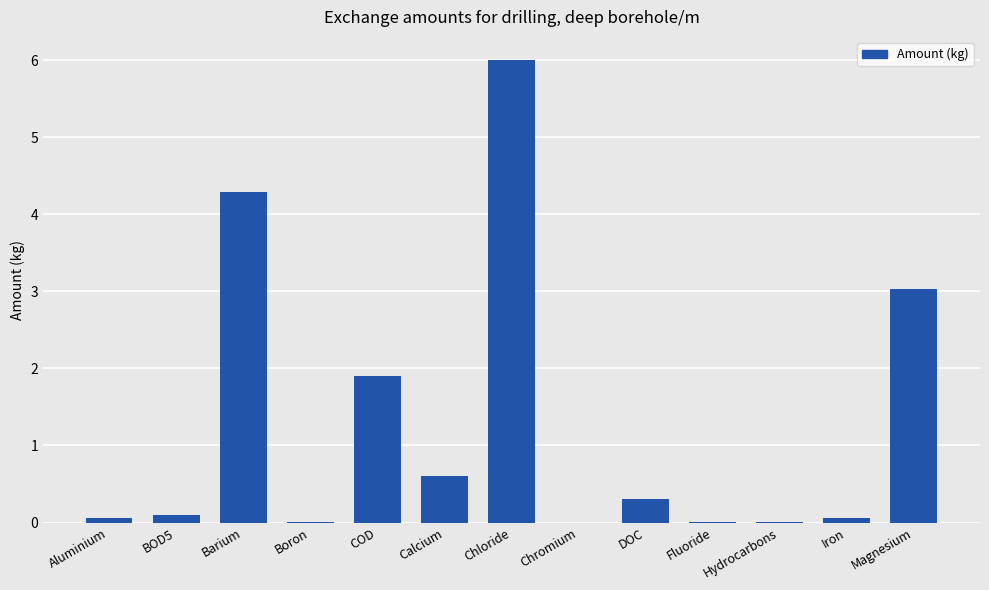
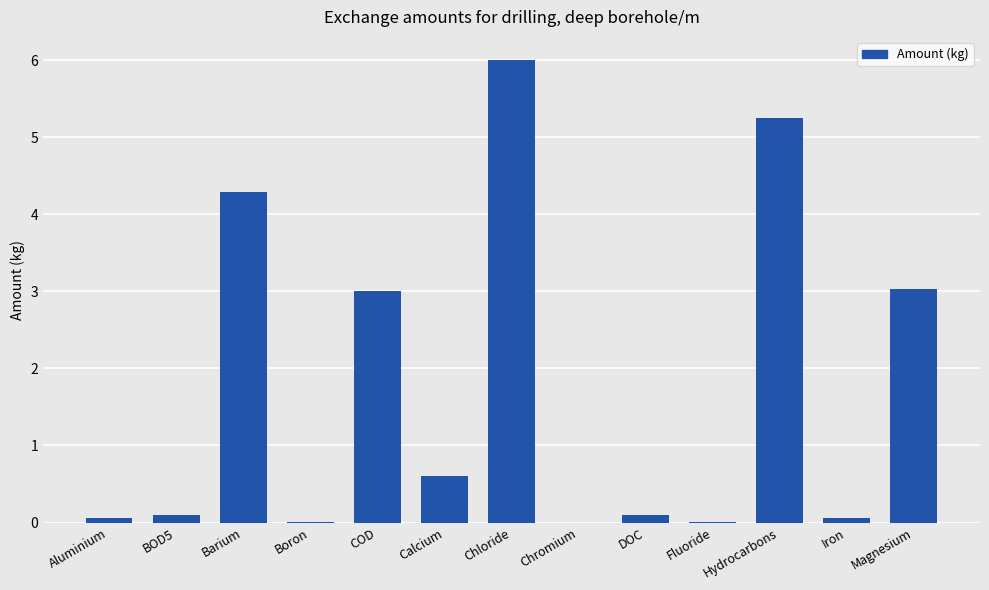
COD: 1.9 -> 3.0
DOC: 0.3 -> 0.1
Hydrocarbons: 0.0 -> 5.2
